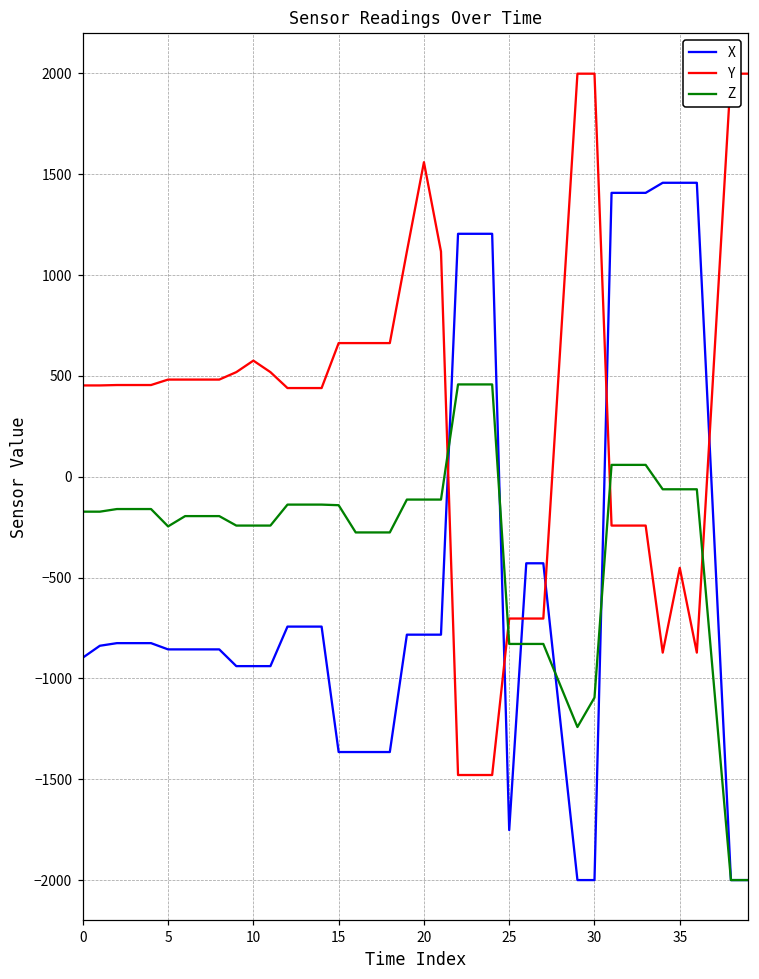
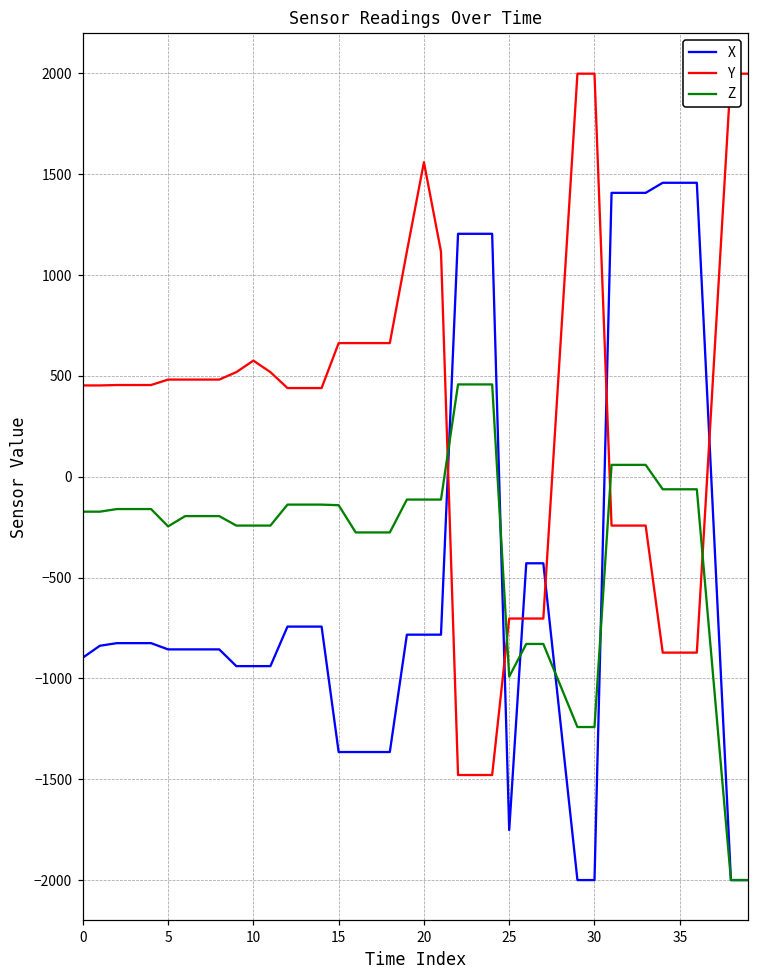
Z, 25: -830 -> -990
Z, 30: -1100 -> -1240
Y, 35: -450 -> -870
